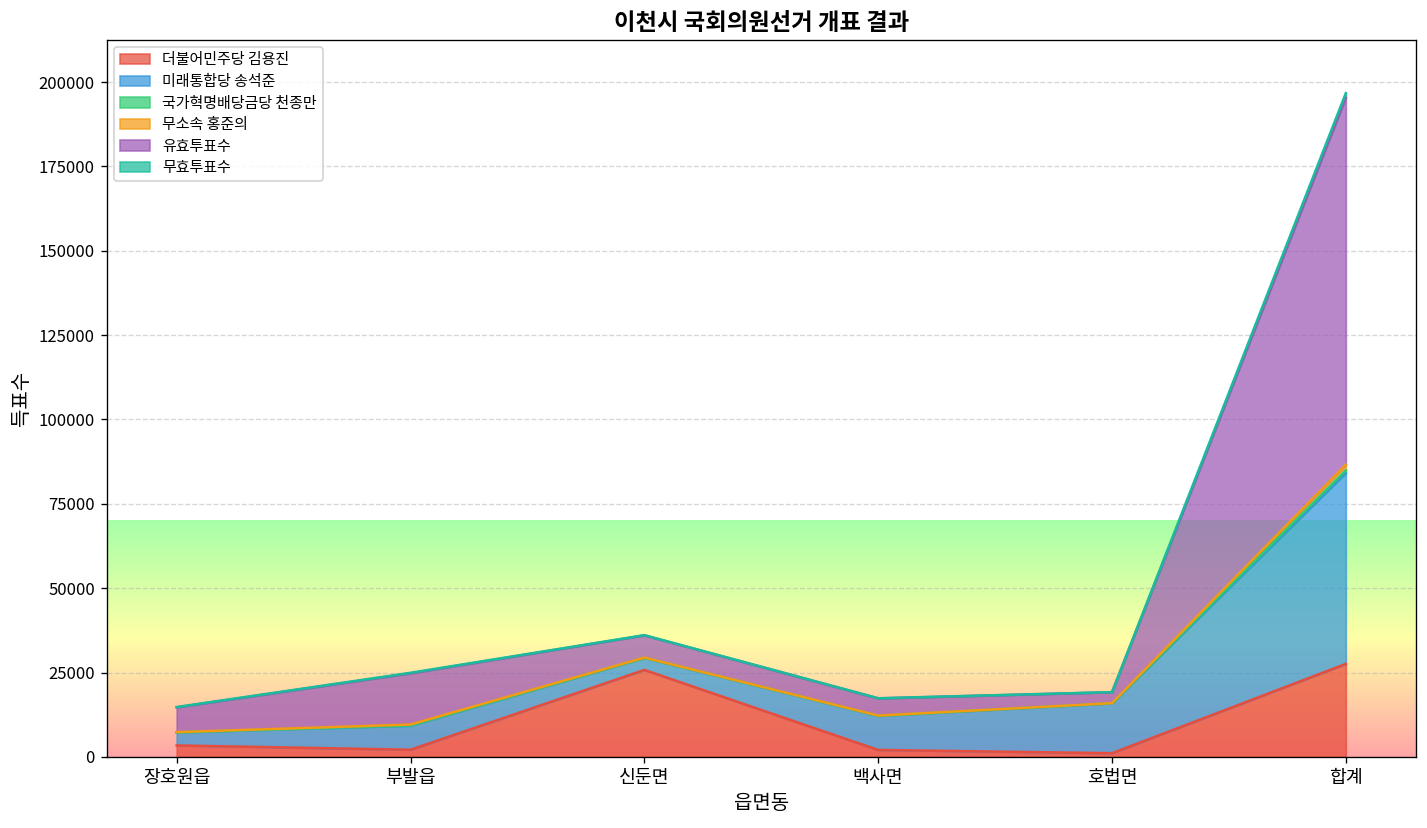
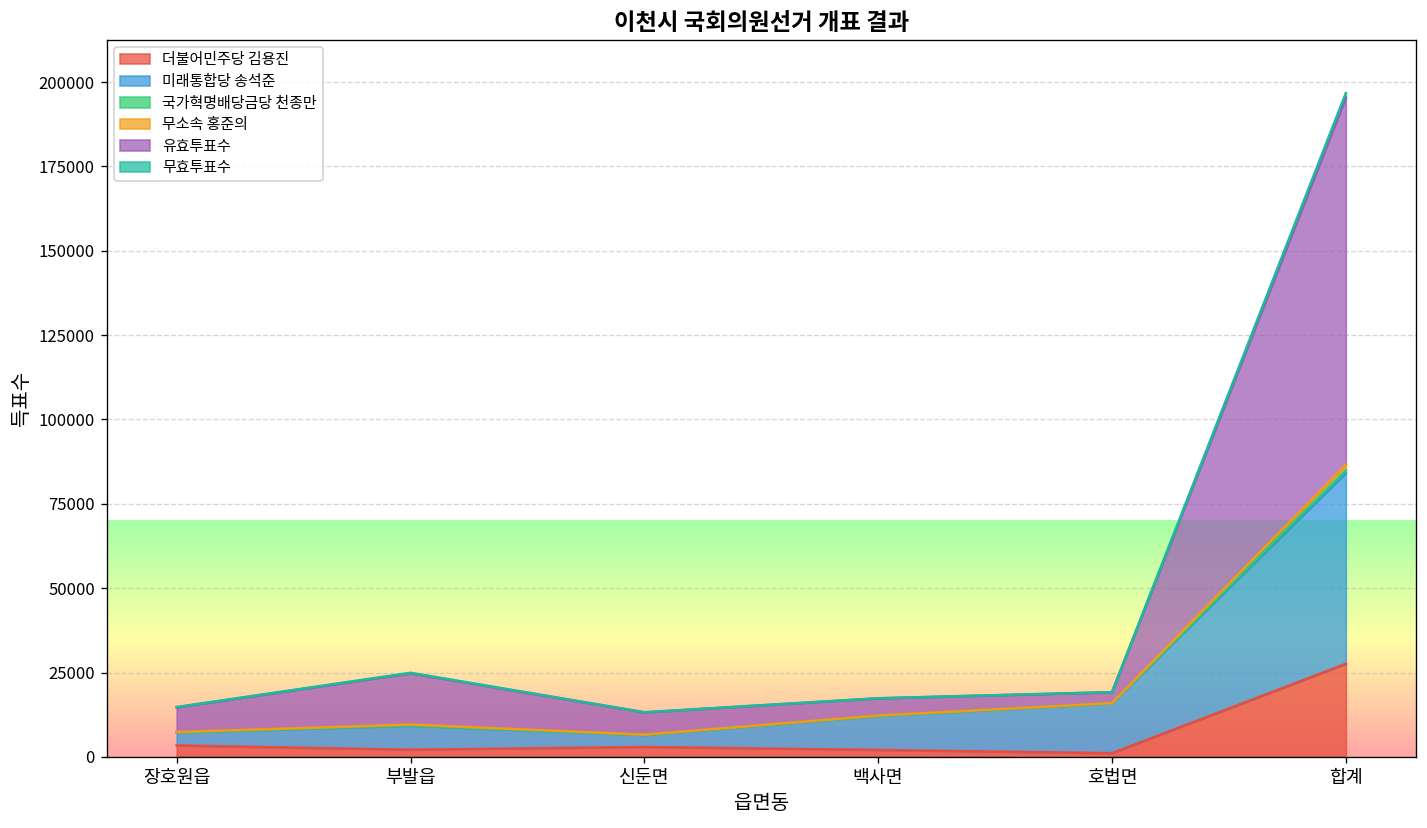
더불어민주당 김용진, 신둔면: 26000 -> 3000
